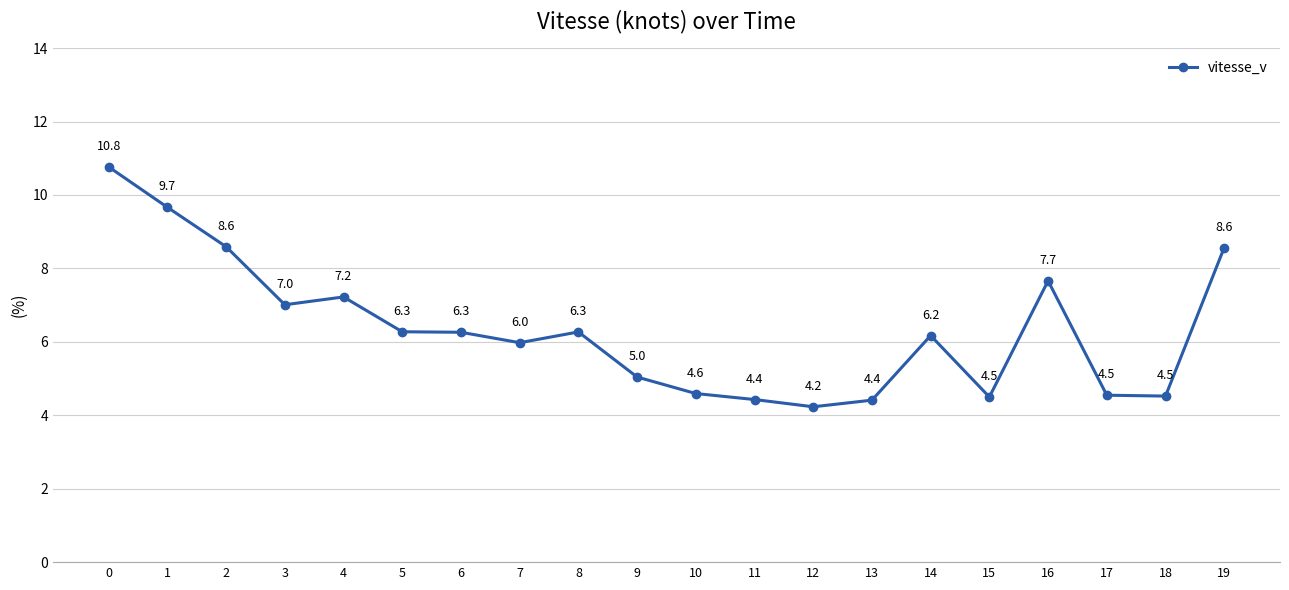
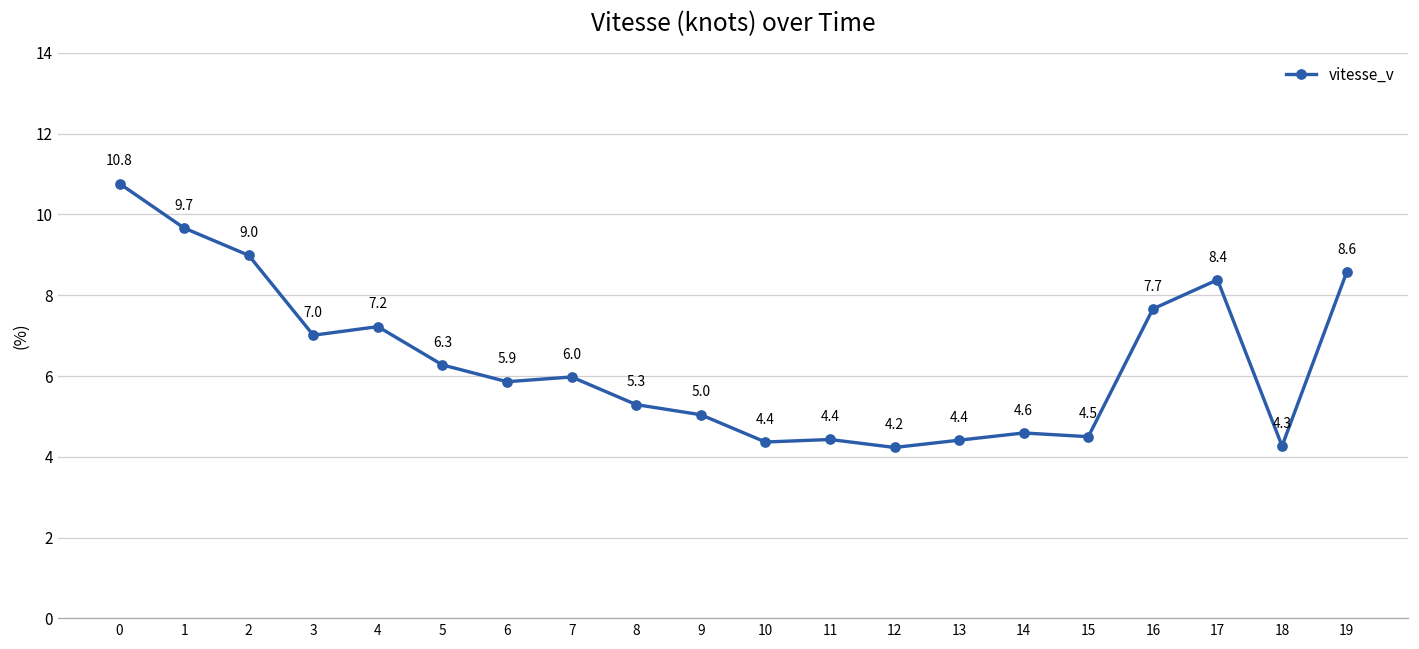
2: 8.6 -> 9.0
6: 6.3 -> 5.9
8: 6.3 -> 5.3
10: 4.6 -> 4.4
14: 6.2 -> 4.6
17: 4.5 -> 8.4
18: 4.5 -> 4.3
